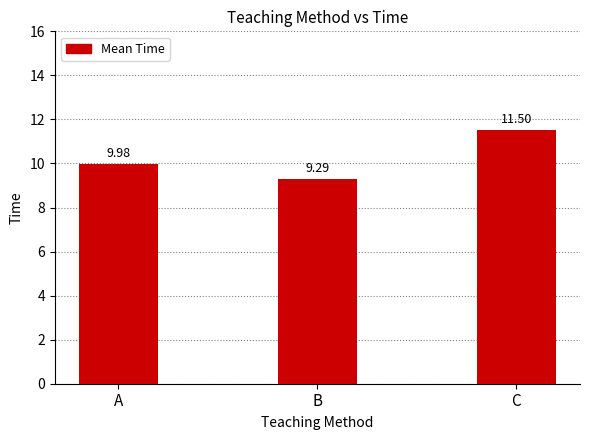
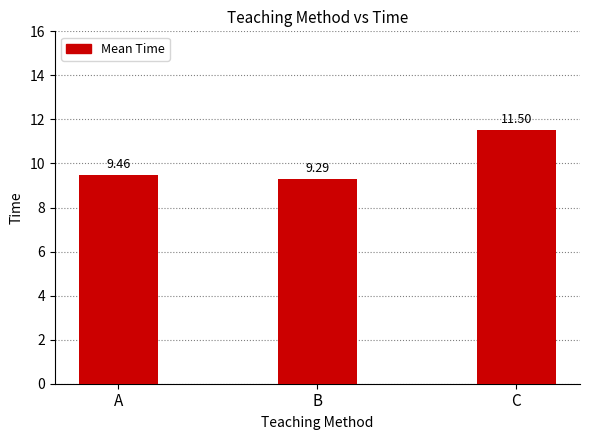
A: 9.98 -> 9.46
